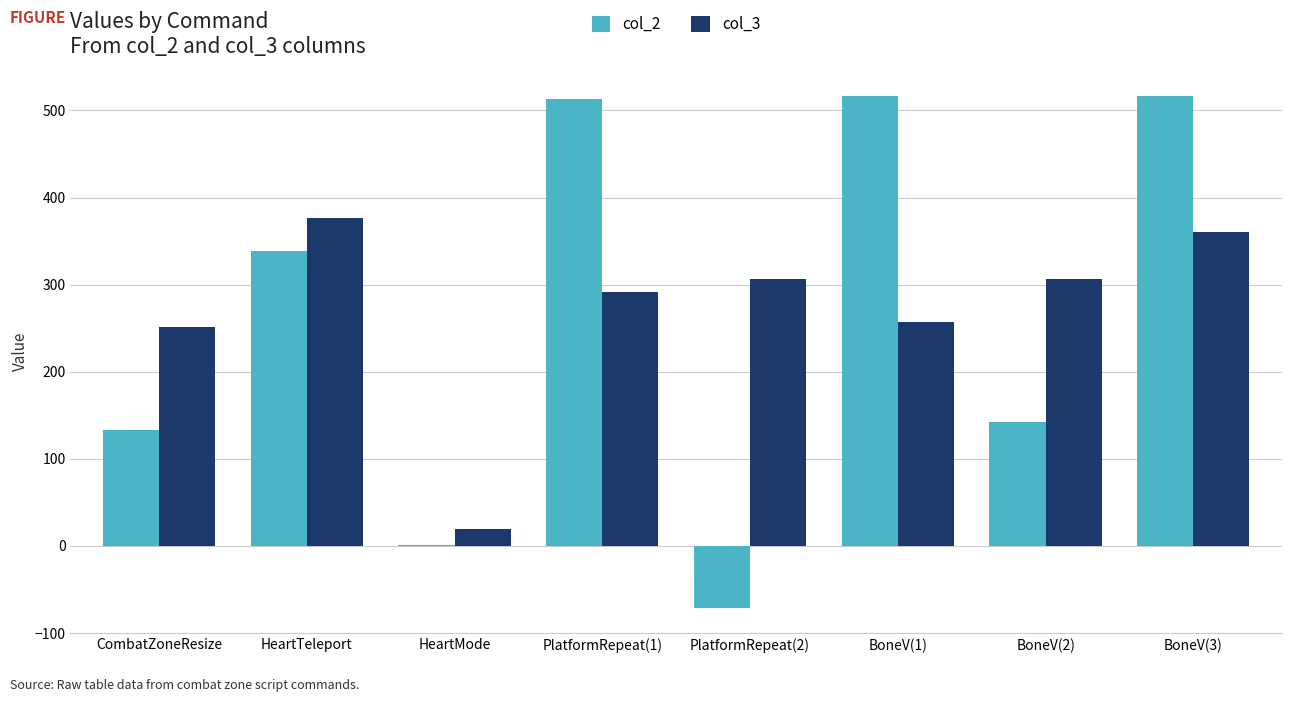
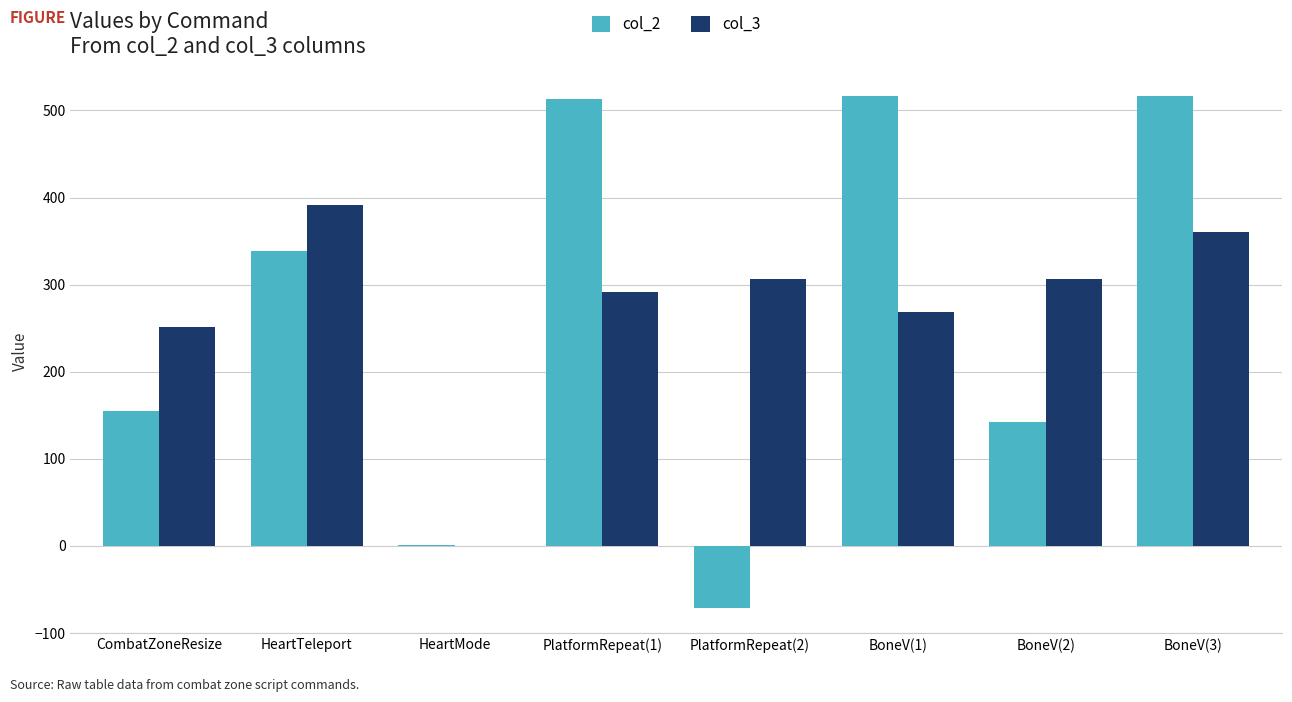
col_2, CombatZoneResize: 130 -> 160
col_3, HeartTeleport: 380 -> 390
col_3, HeartMode: 20 -> 0
col_3, BoneV(1): 260 -> 270
